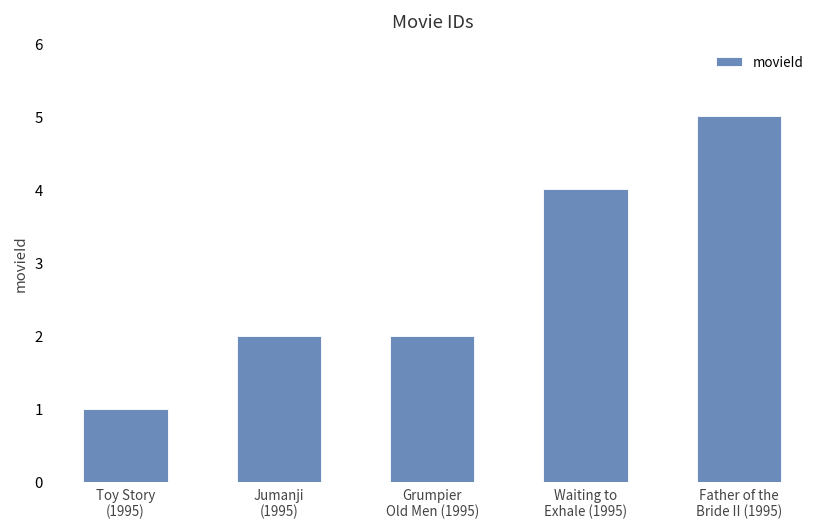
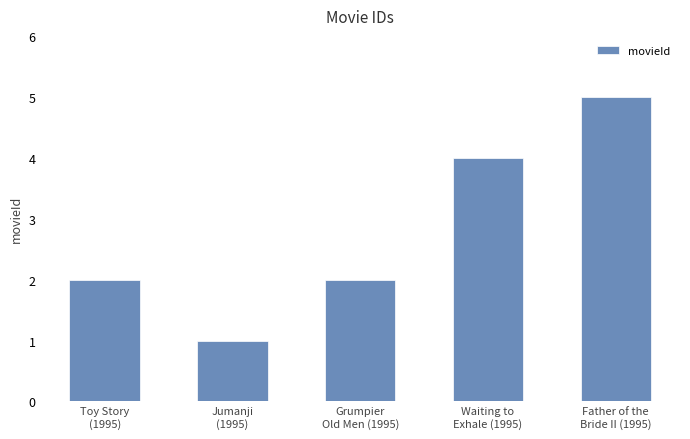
Toy Story (1995): 1 -> 2
Jumanji (1995): 2 -> 1
